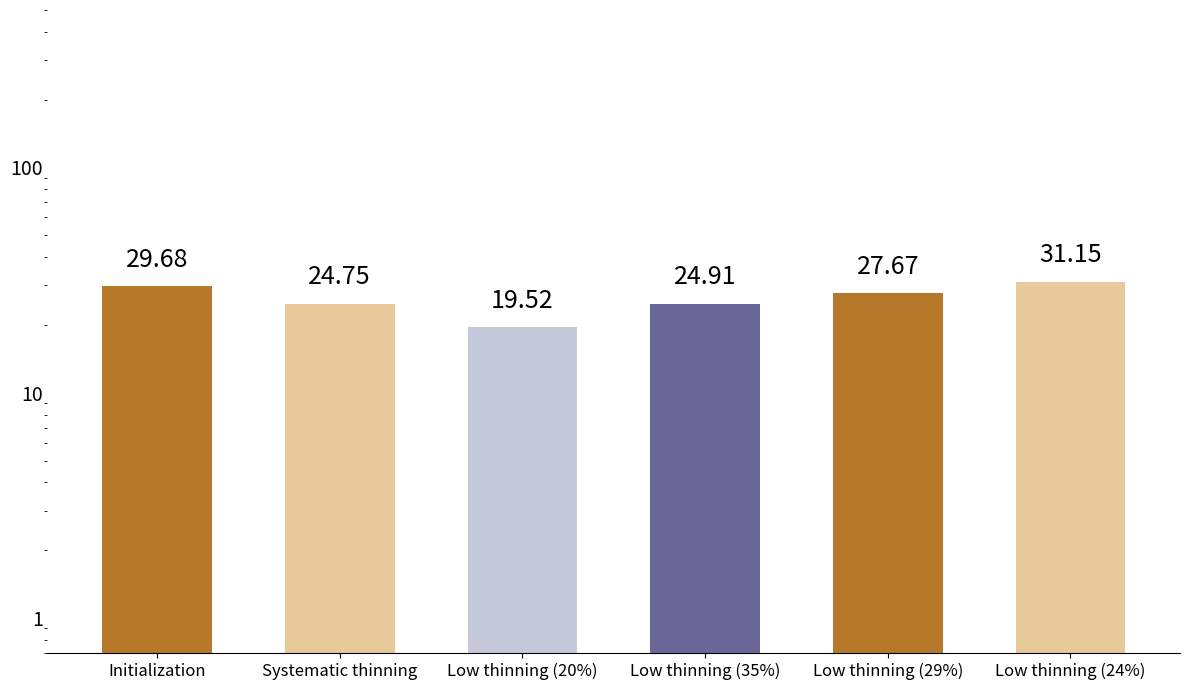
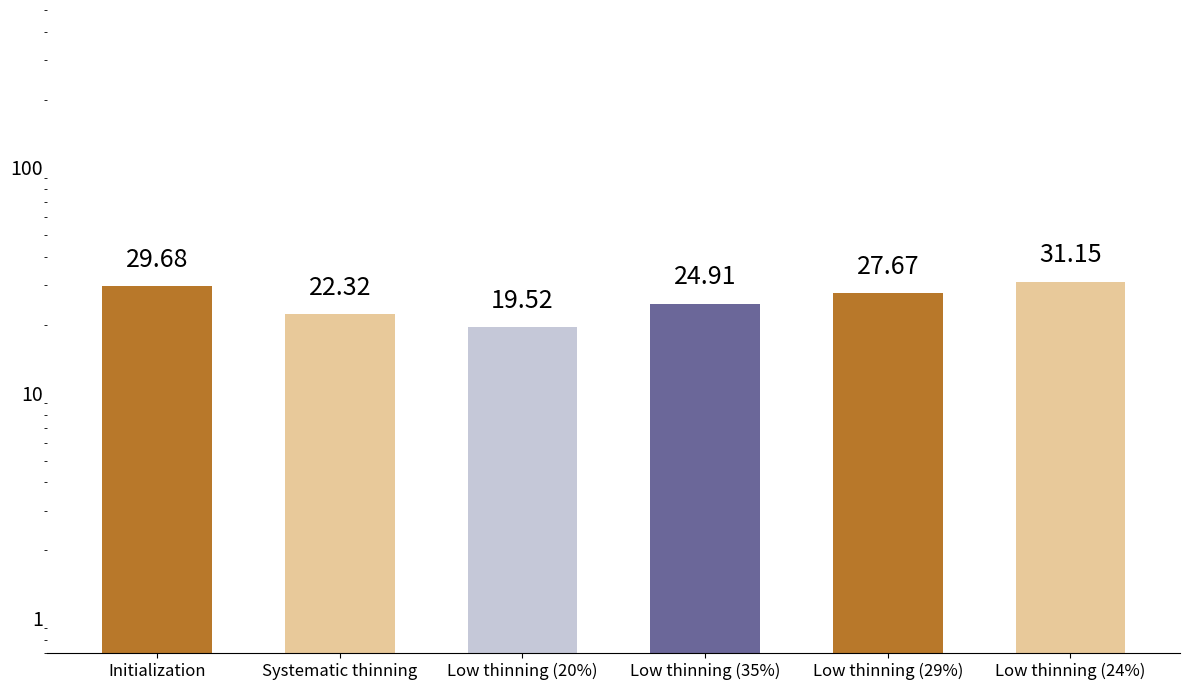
Systematic thinning: 24.75 -> 22.32
